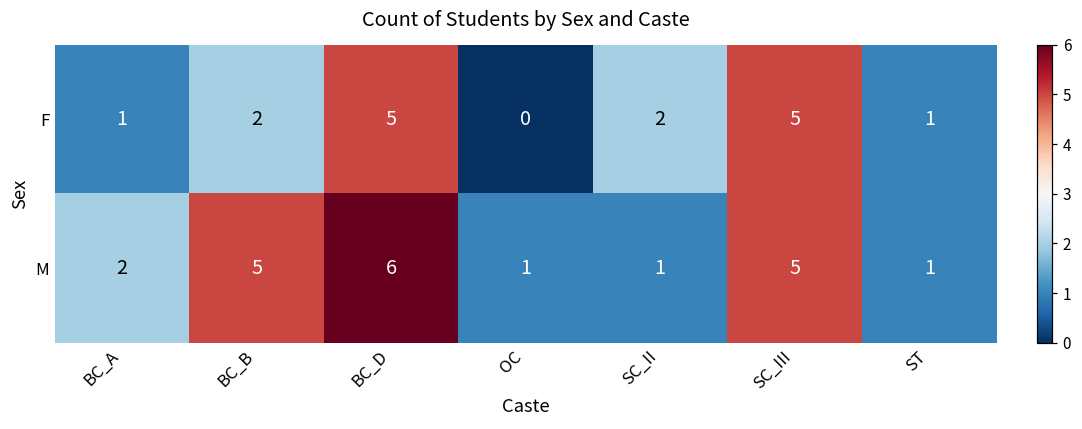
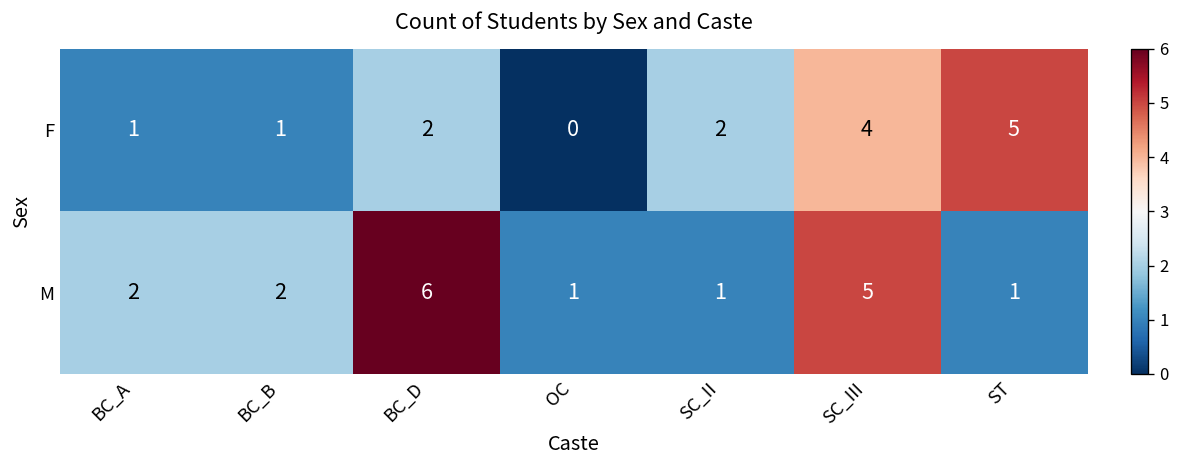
F, BC_B: 2 -> 1
F, BC_D: 5 -> 2
F, SC_III: 5 -> 4
F, ST: 1 -> 5
M, BC_B: 5 -> 2
